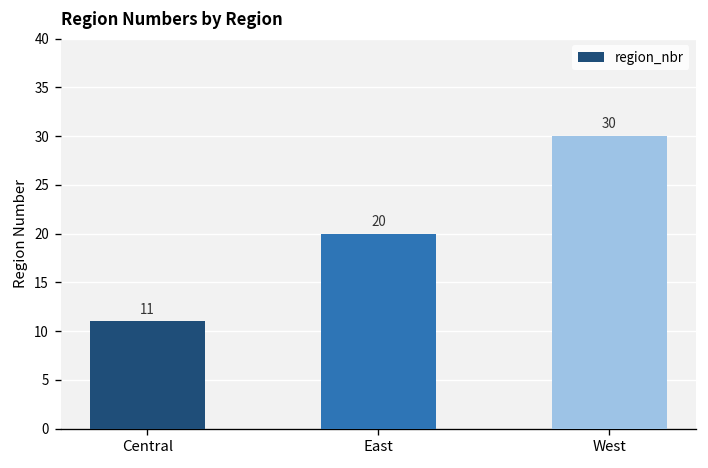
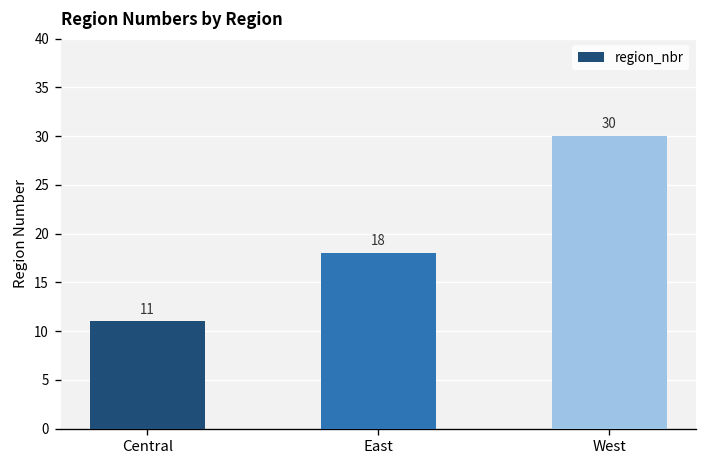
East: 20 -> 18
